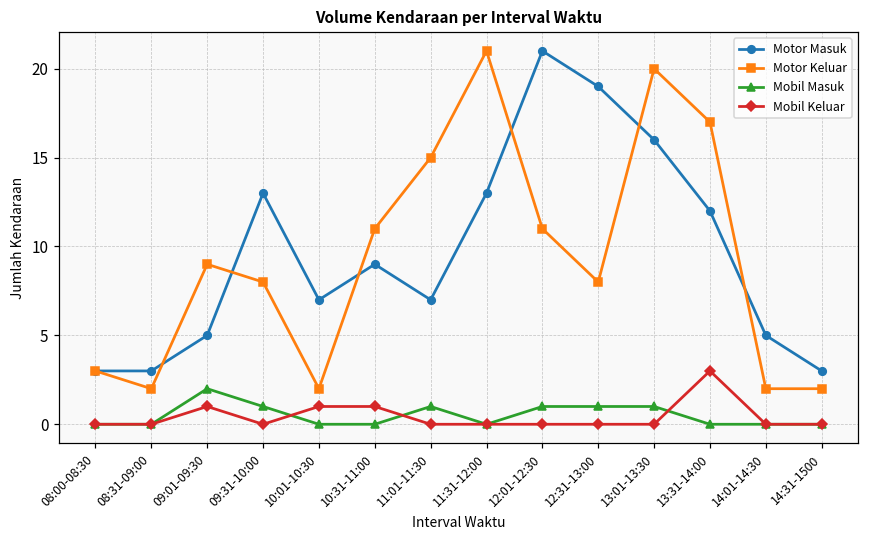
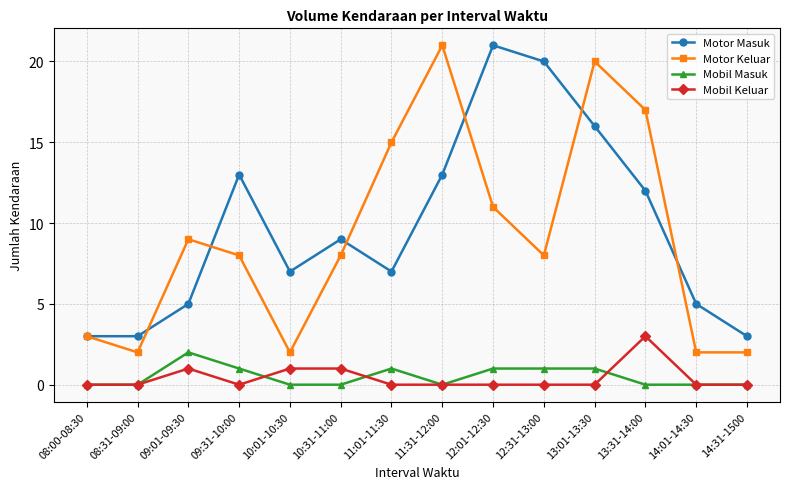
Motor Keluar, 10:31-11:00: 11 -> 8
Motor Masuk, 12:31-13:00: 19 -> 20
